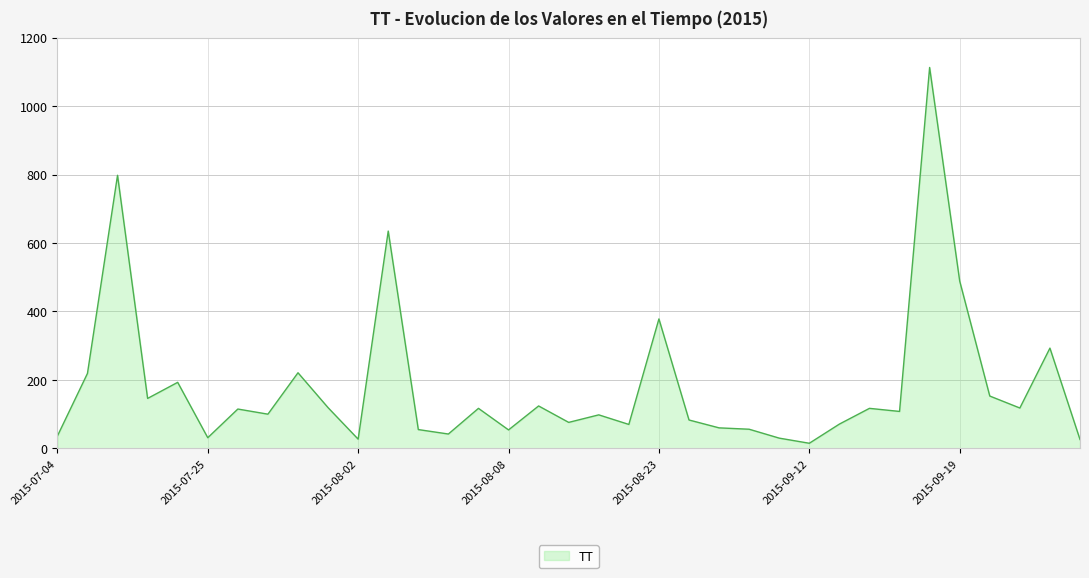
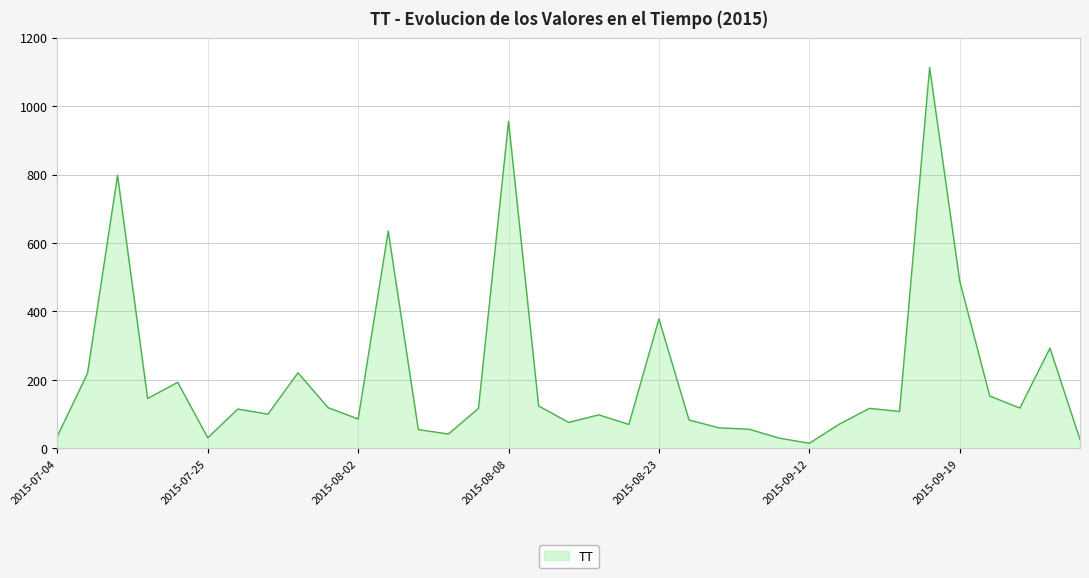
2015-08-02: 30 -> 90
2015-08-08: 50 -> 960
